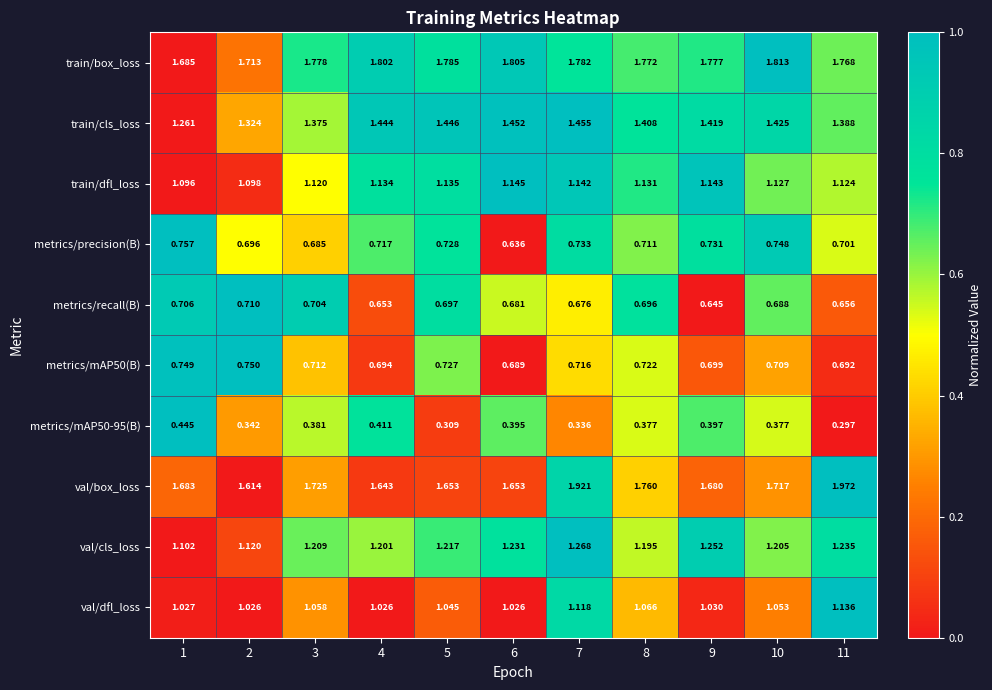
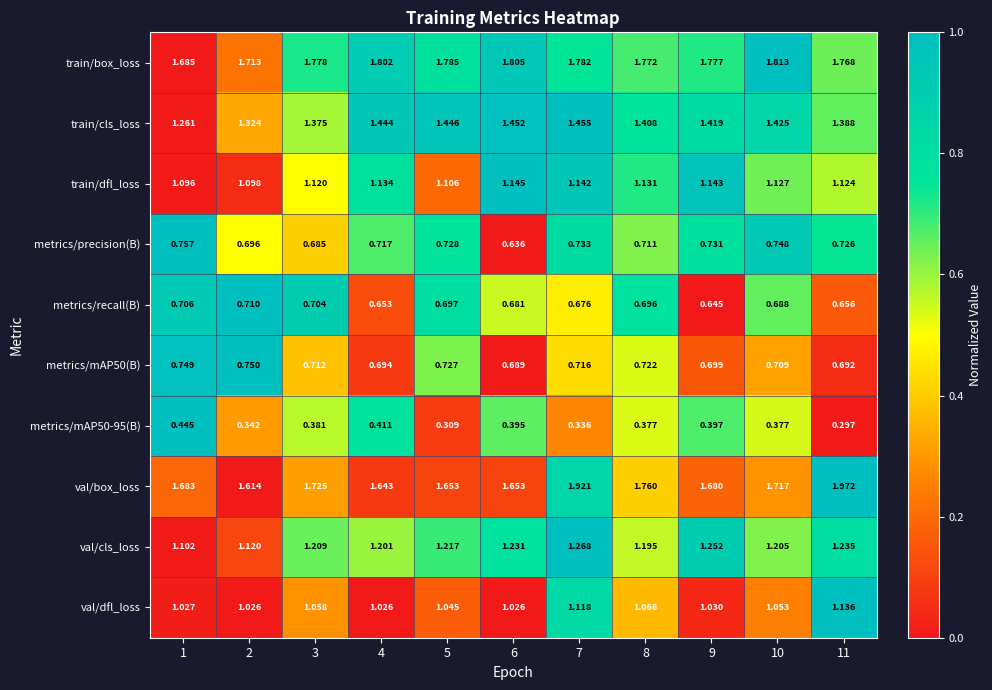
train/dfl_loss, 5: 1.135 -> 1.106
metrics/precision(B), 11: 0.701 -> 0.726
